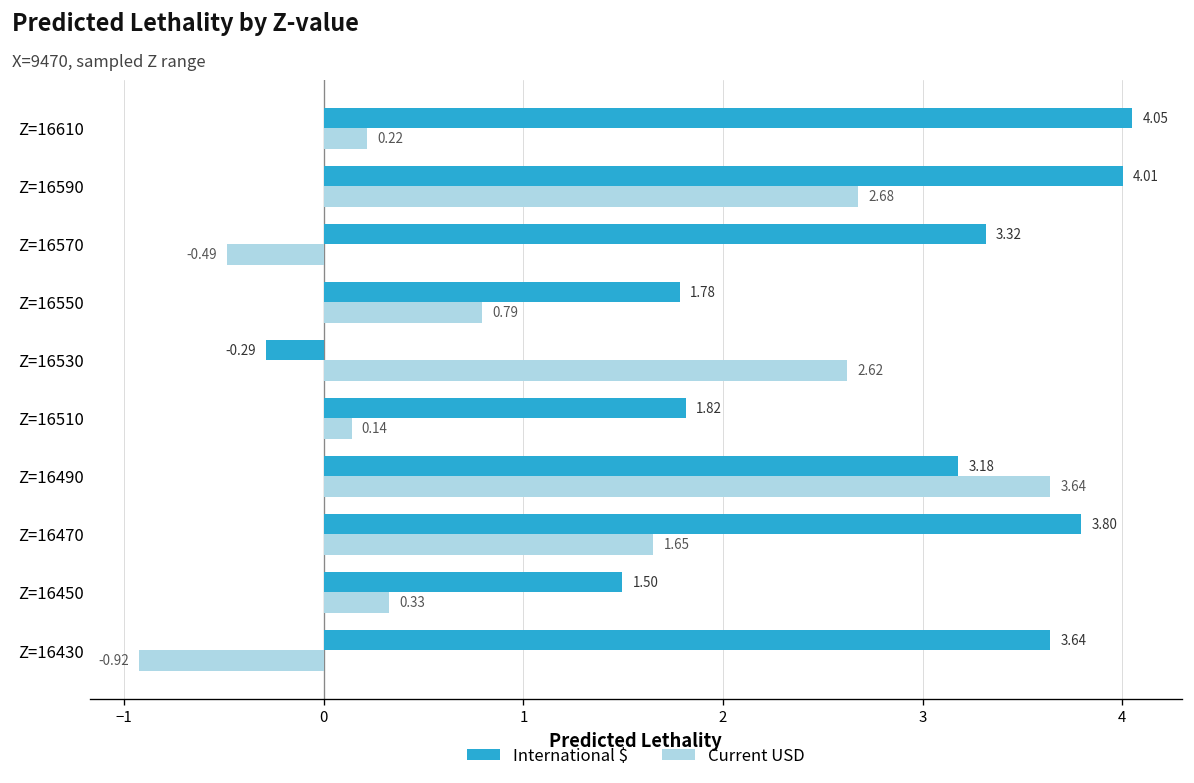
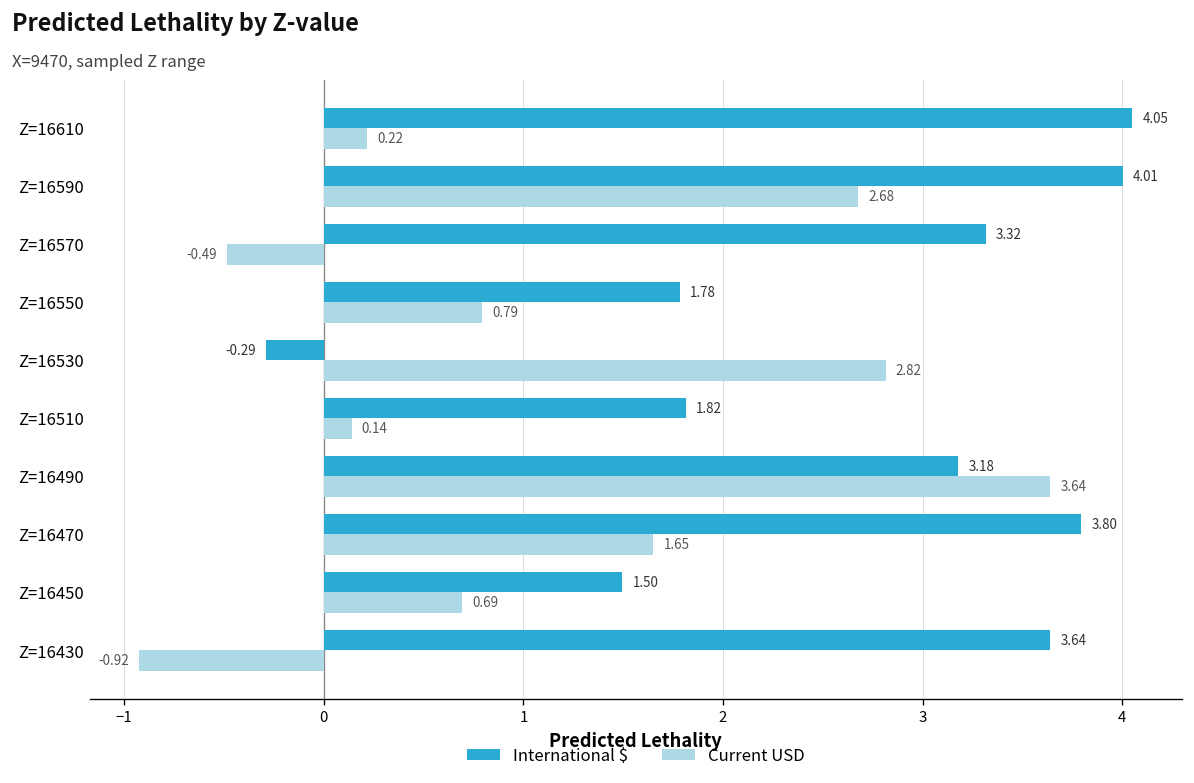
Current USD, Z=16530: 2.62 -> 2.82
Current USD, Z=16450: 0.33 -> 0.69
